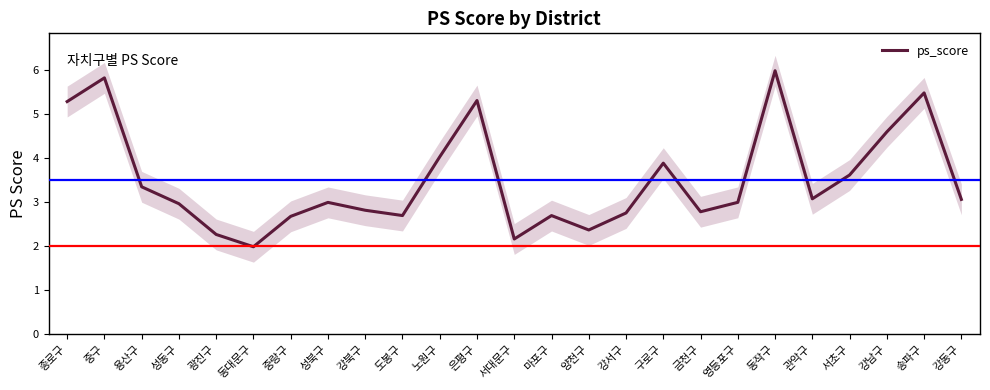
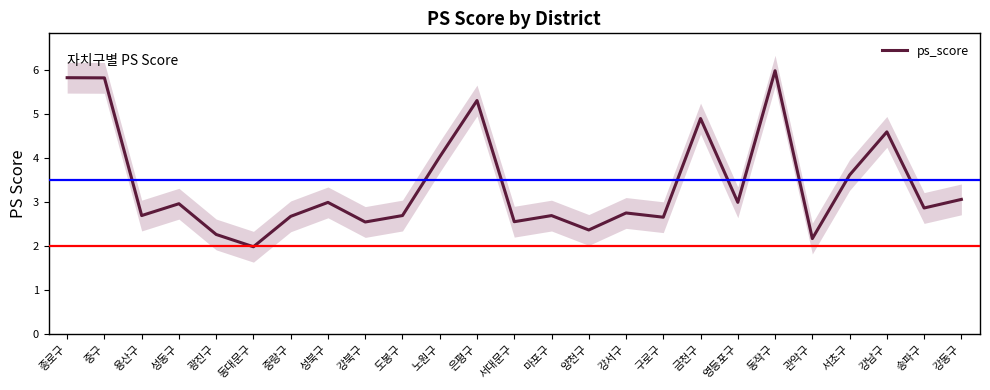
ps_score, 종로구: 5.3 -> 5.8
ps_score, 용산구: 3.3 -> 2.7
ps_score, 강북구: 2.8 -> 2.5
ps_score, 서대문구: 2.2 -> 2.6
ps_score, 구로구: 3.9 -> 2.7
ps_score, 금천구: 2.8 -> 4.9
ps_score, 관악구: 3.1 -> 2.2
ps_score, 송파구: 5.5 -> 2.9
